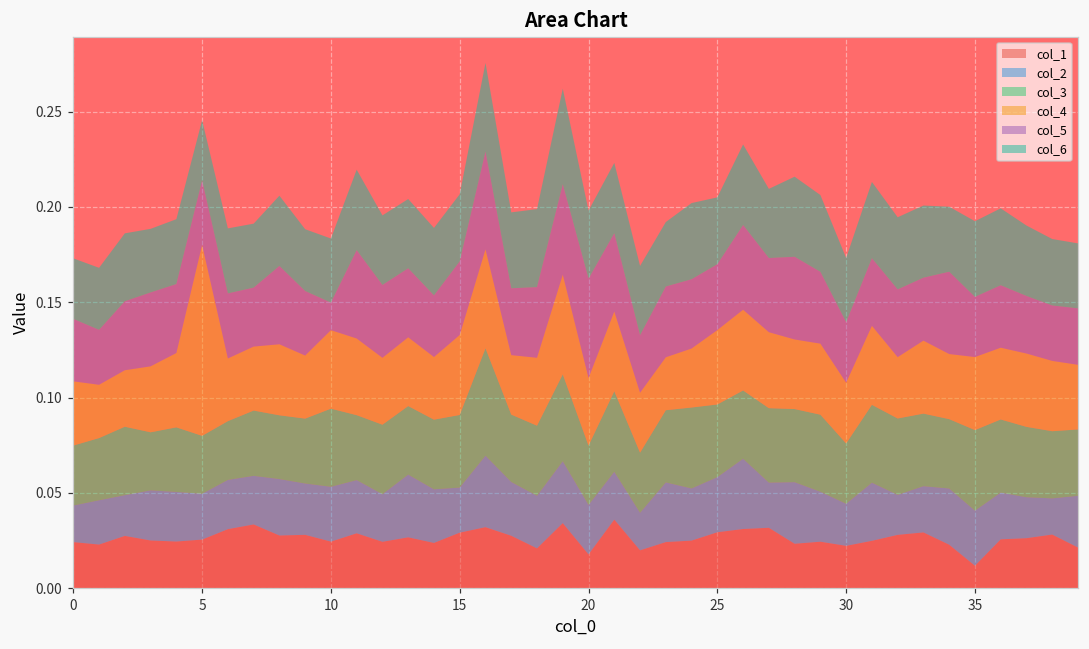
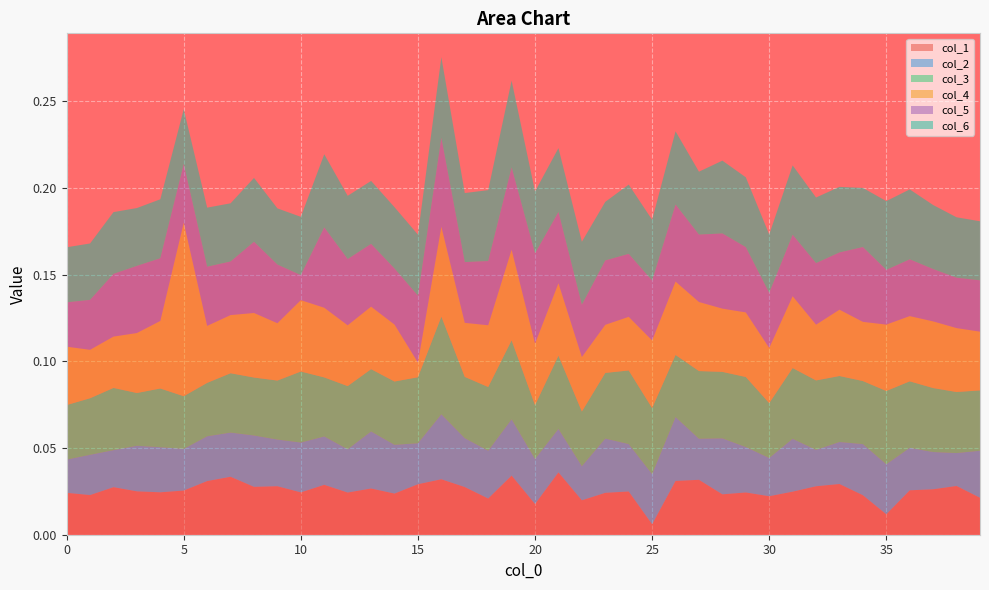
col_5, 0: 0.033 -> 0.026
col_4, 15: 0.042 -> 0.008
col_1, 25: 0.029 -> 0.006
